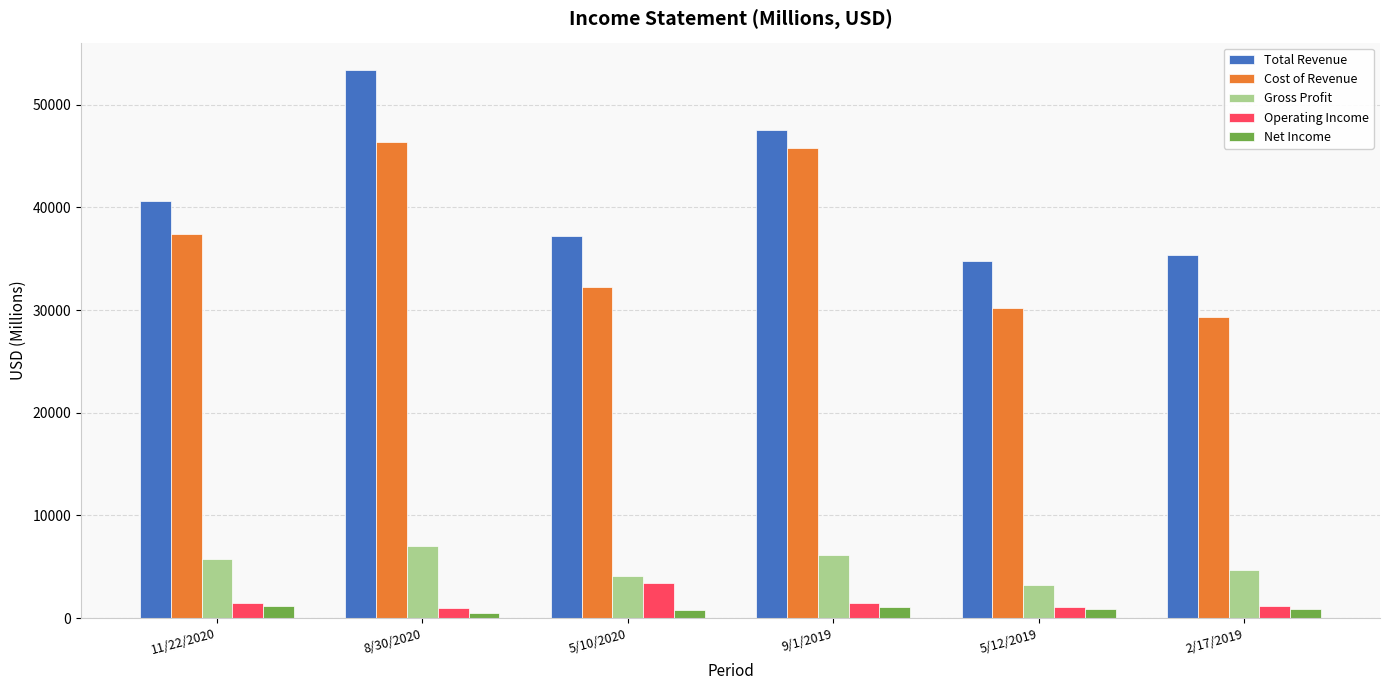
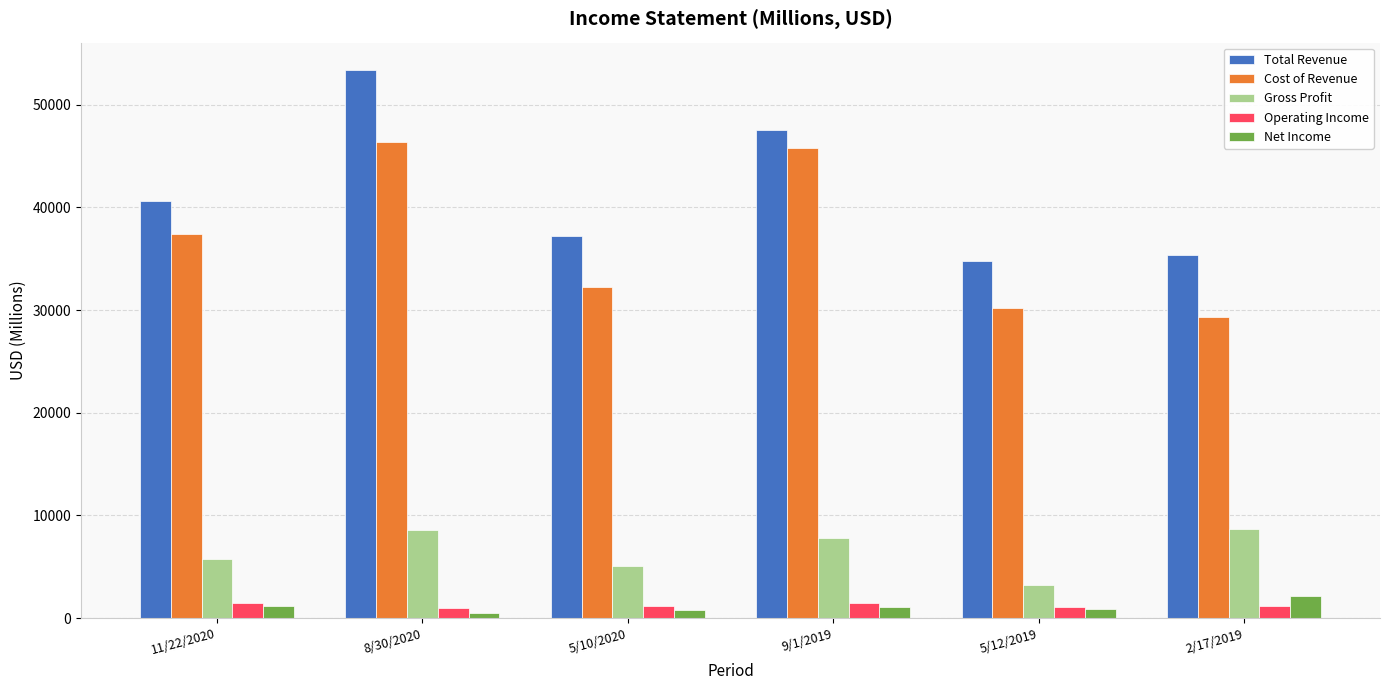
Gross Profit, 8/30/2020: 7000 -> 8500
Gross Profit, 5/10/2020: 4100 -> 5100
Operating Income, 5/10/2020: 3500 -> 1200
Gross Profit, 9/1/2019: 6200 -> 7800
Gross Profit, 2/17/2019: 4700 -> 8700
Net Income, 2/17/2019: 900 -> 2200
